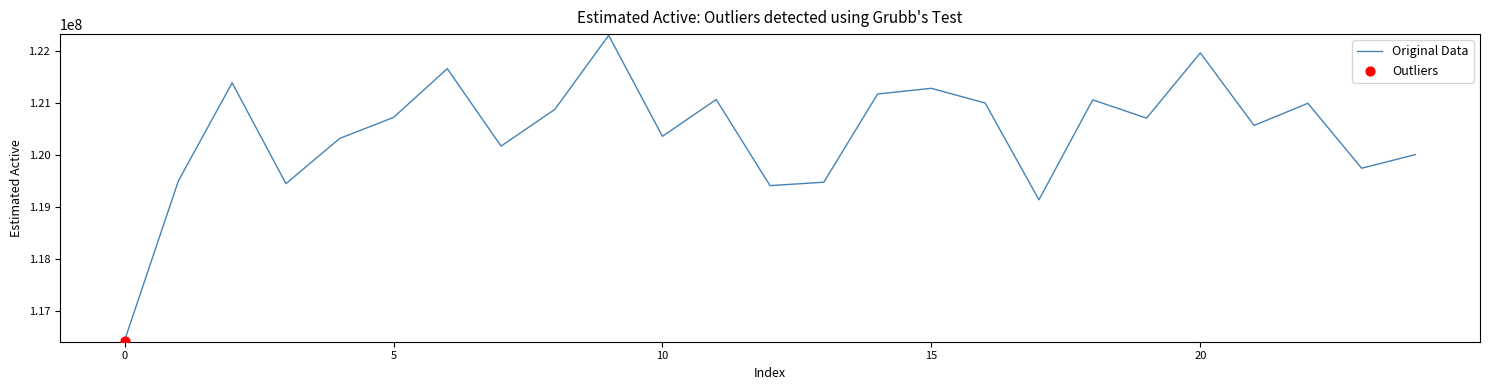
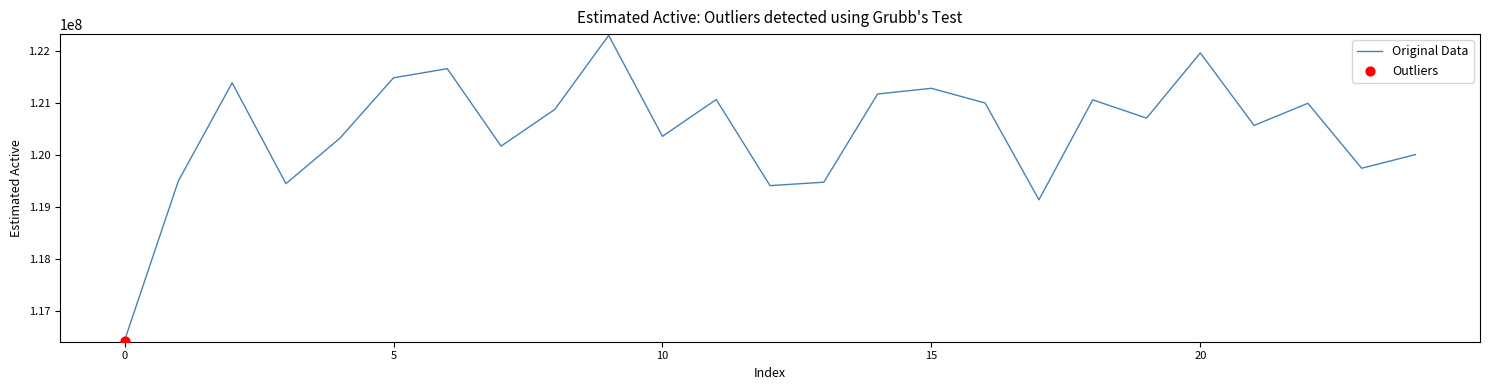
Original Data, 5: 120700000 -> 121500000
